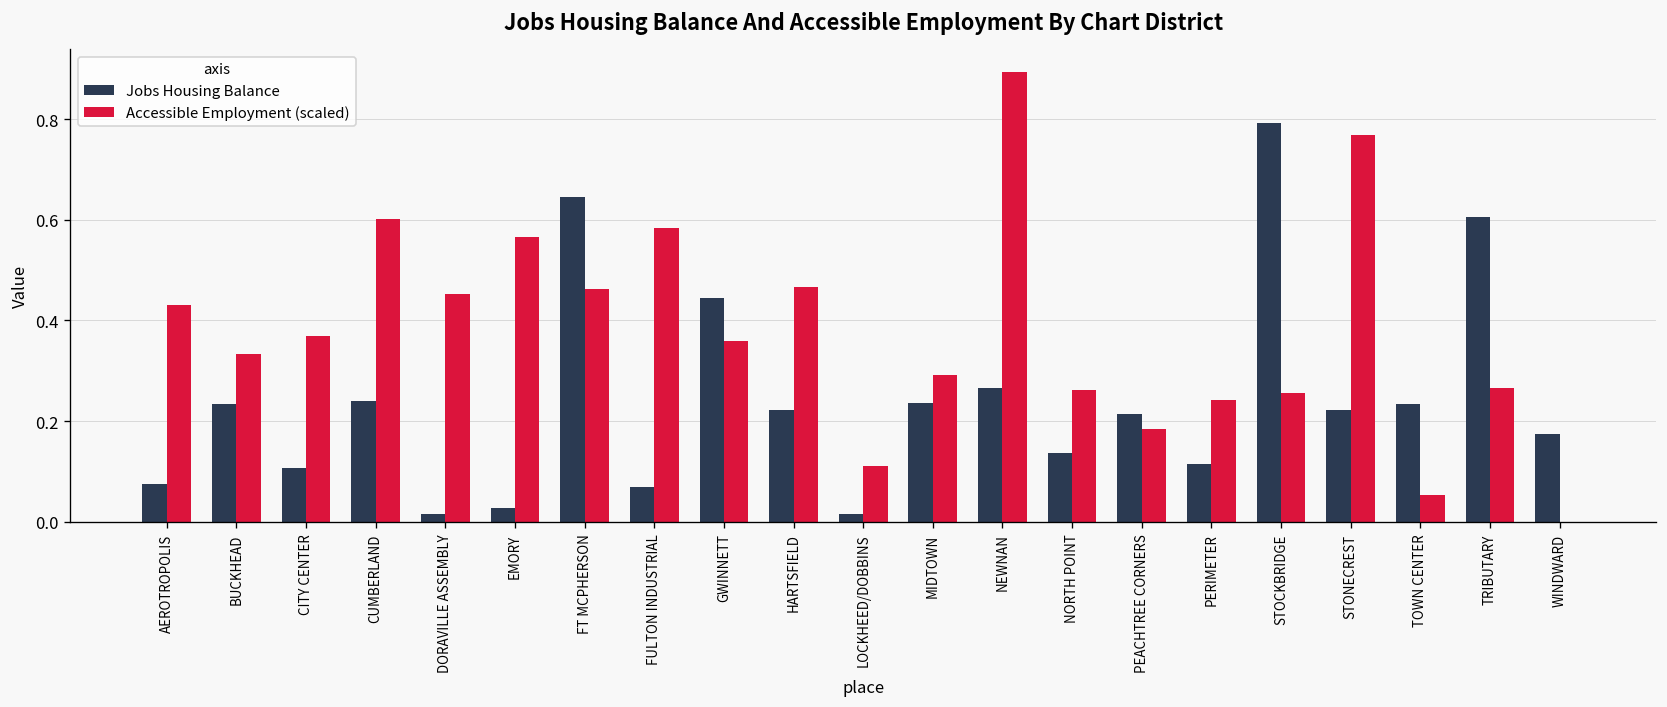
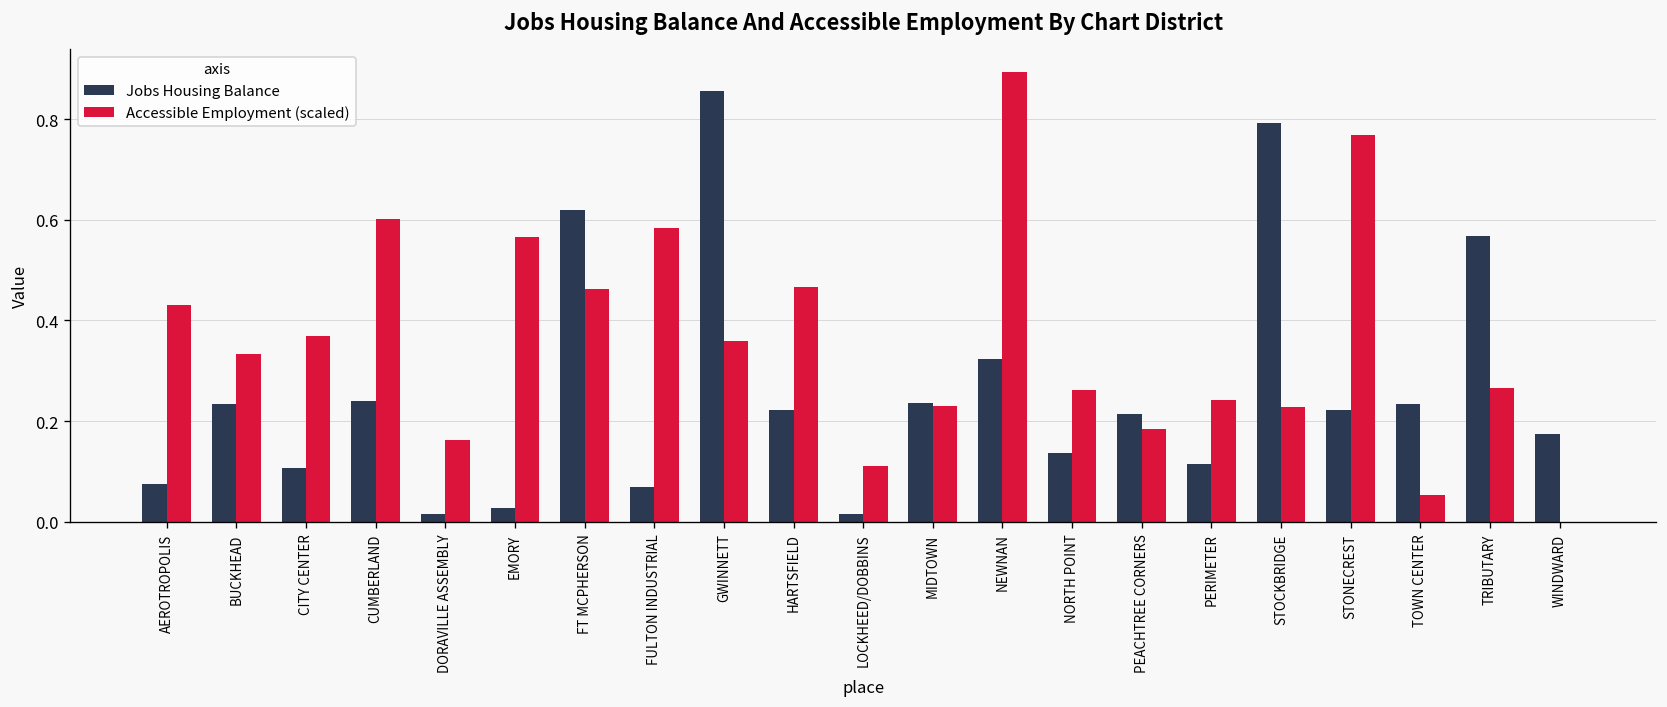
Accessible Employment (scaled), DORAVILLE ASSEMBLY: 0.45 -> 0.16
Jobs Housing Balance, FT MCPHERSON: 0.65 -> 0.62
Jobs Housing Balance, GWINNETT: 0.44 -> 0.86
Accessible Employment (scaled), MIDTOWN: 0.29 -> 0.23
Jobs Housing Balance, NEWNAN: 0.27 -> 0.32
Accessible Employment (scaled), STOCKBRIDGE: 0.26 -> 0.23
Jobs Housing Balance, TRIBUTARY: 0.61 -> 0.57
